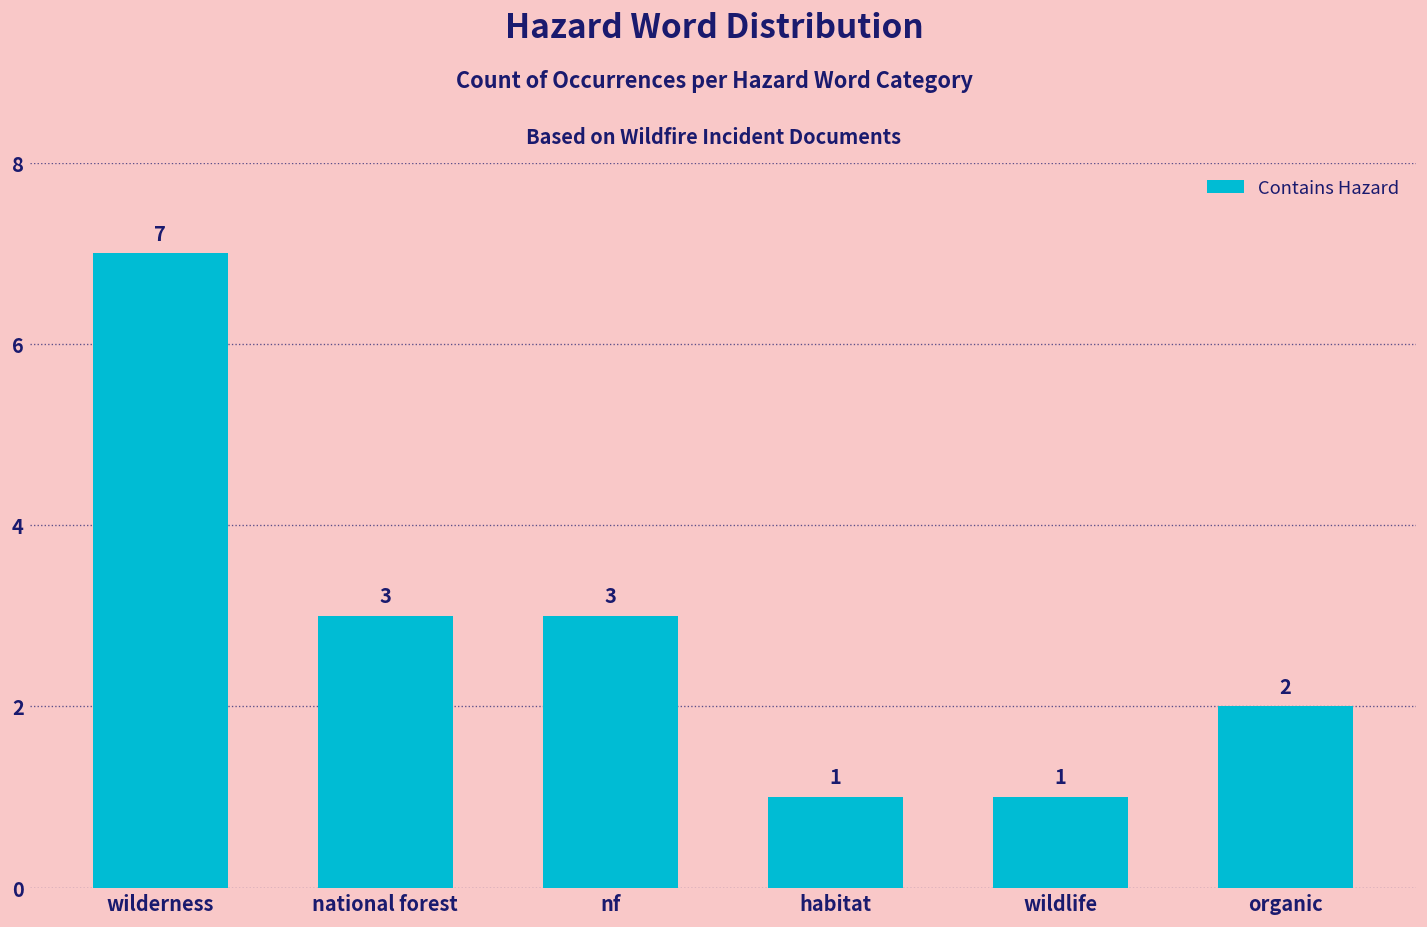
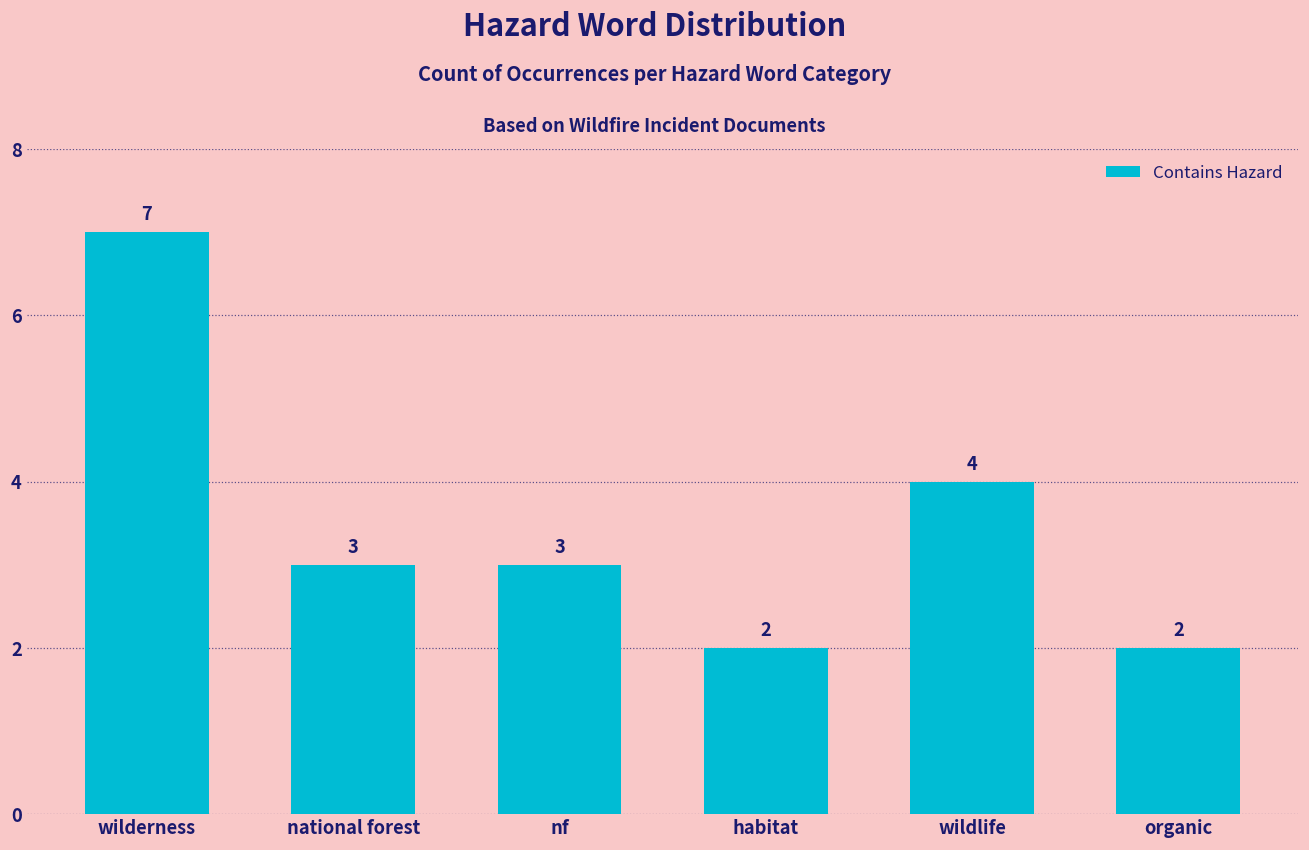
habitat: 1 -> 2
wildlife: 1 -> 4
